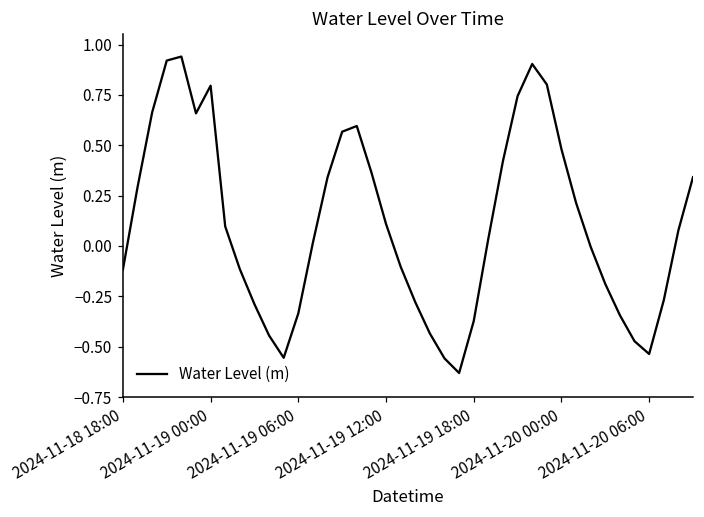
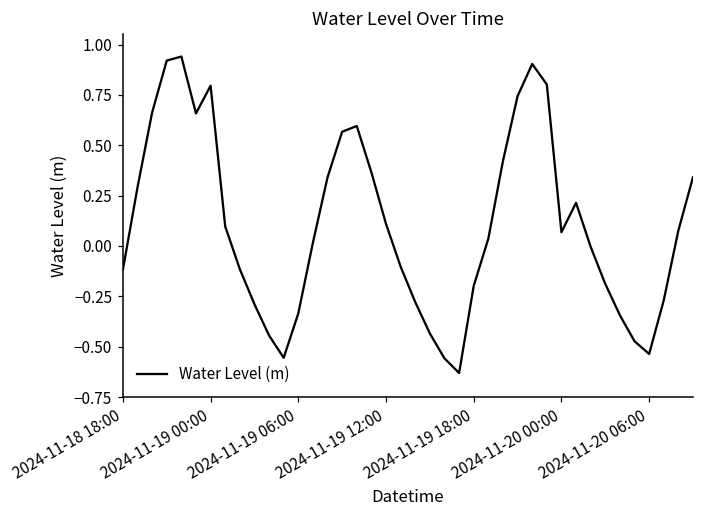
2024-11-19 18:00: -0.37 -> -0.20
2024-11-20 00:00: 0.48 -> 0.07
